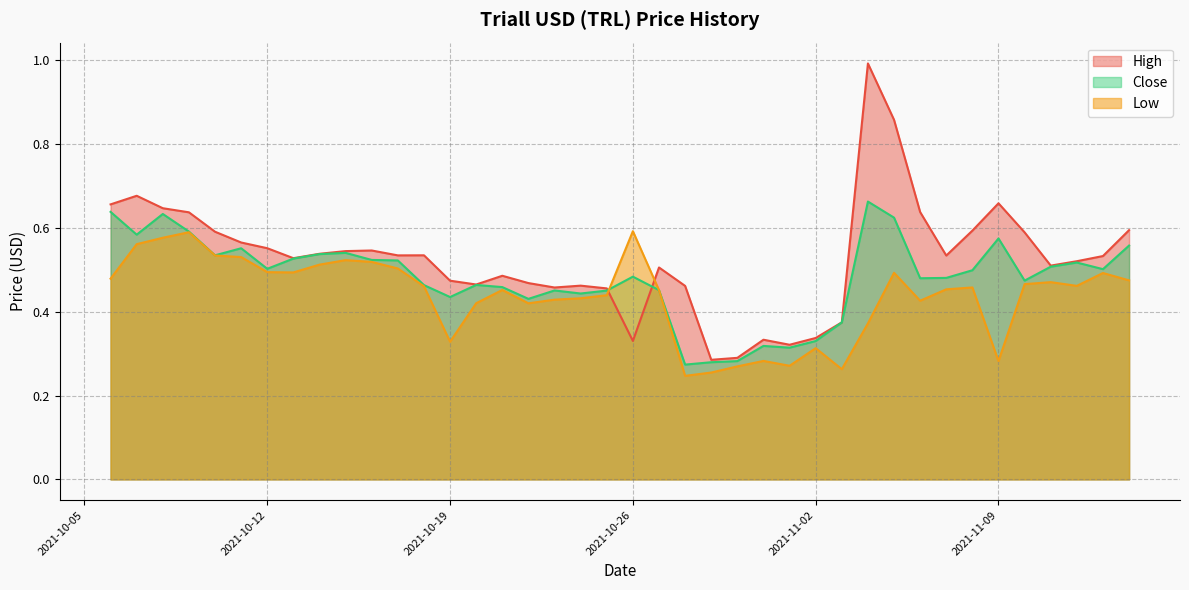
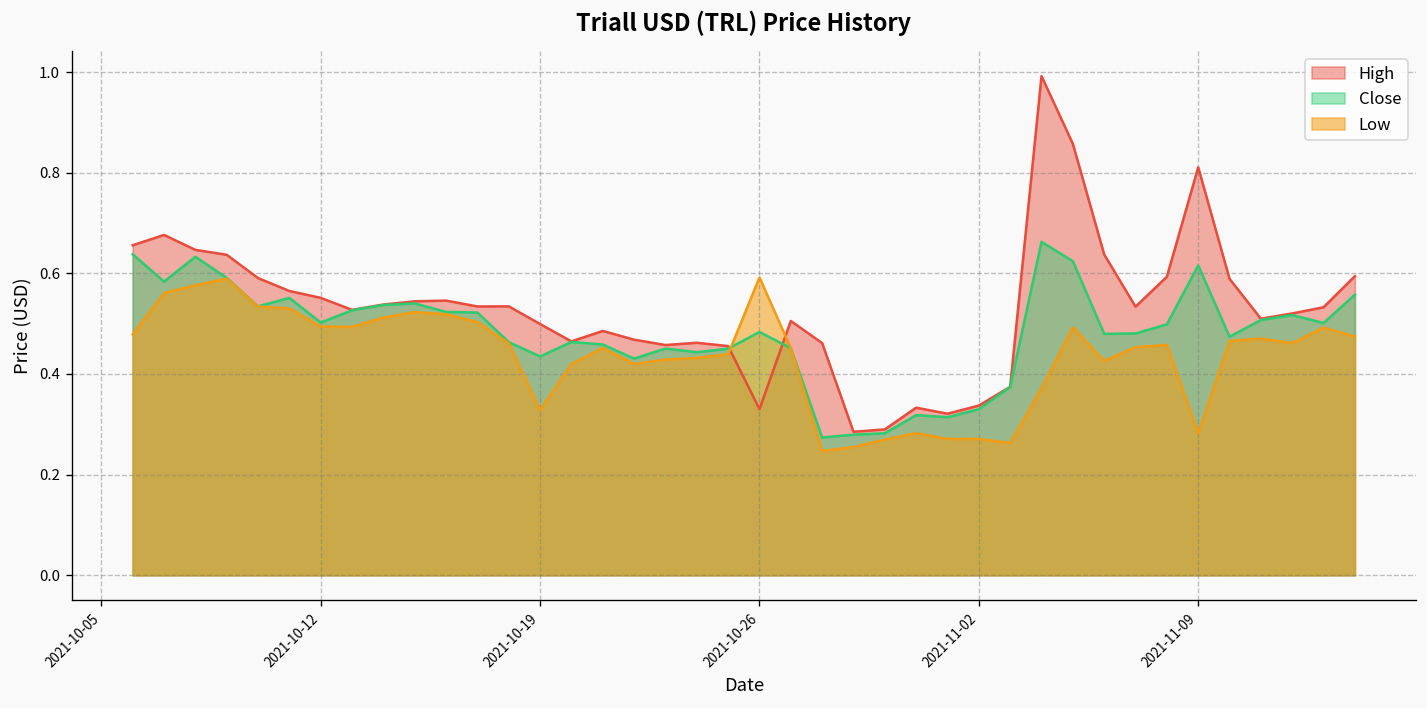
High, 2021-10-19: 0.47 -> 0.50
Low, 2021-11-02: 0.31 -> 0.27
High, 2021-11-09: 0.66 -> 0.81
Close, 2021-11-09: 0.57 -> 0.62
